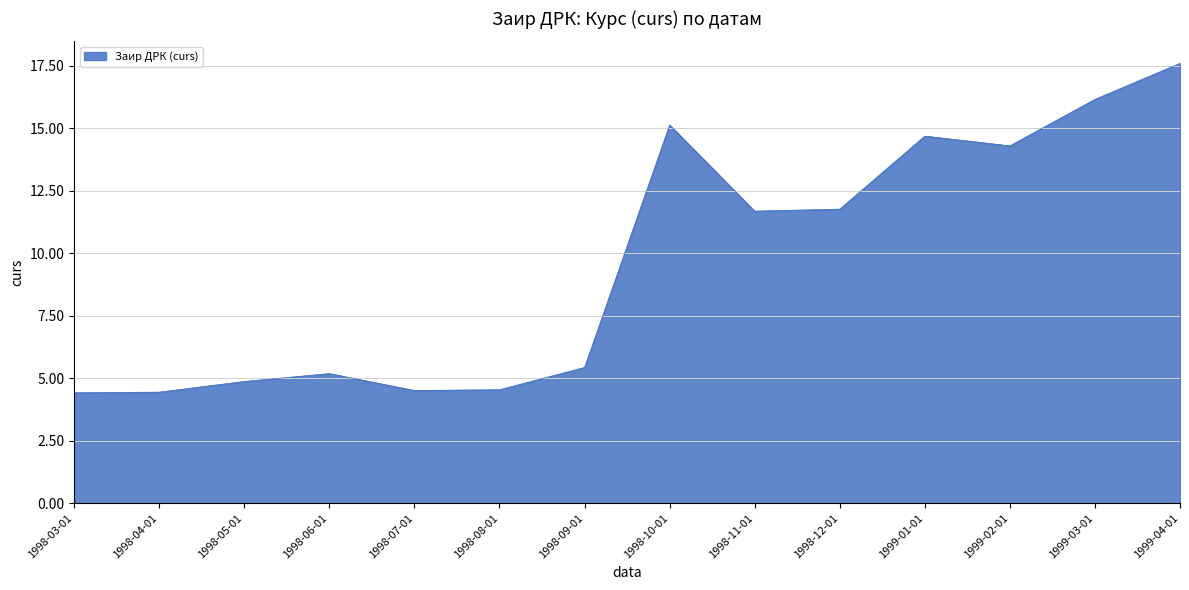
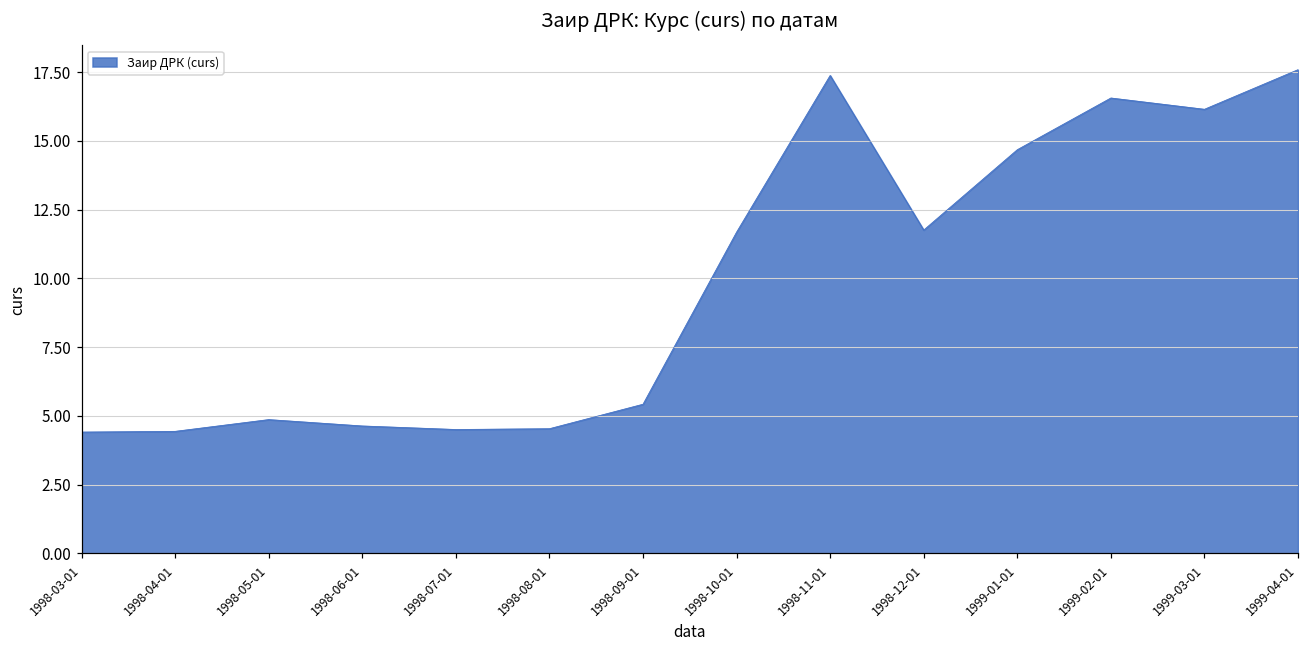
1998-06-01: 5.2 -> 4.6
1998-10-01: 15.1 -> 11.7
1998-11-01: 11.7 -> 17.4
1999-02-01: 14.3 -> 16.6
